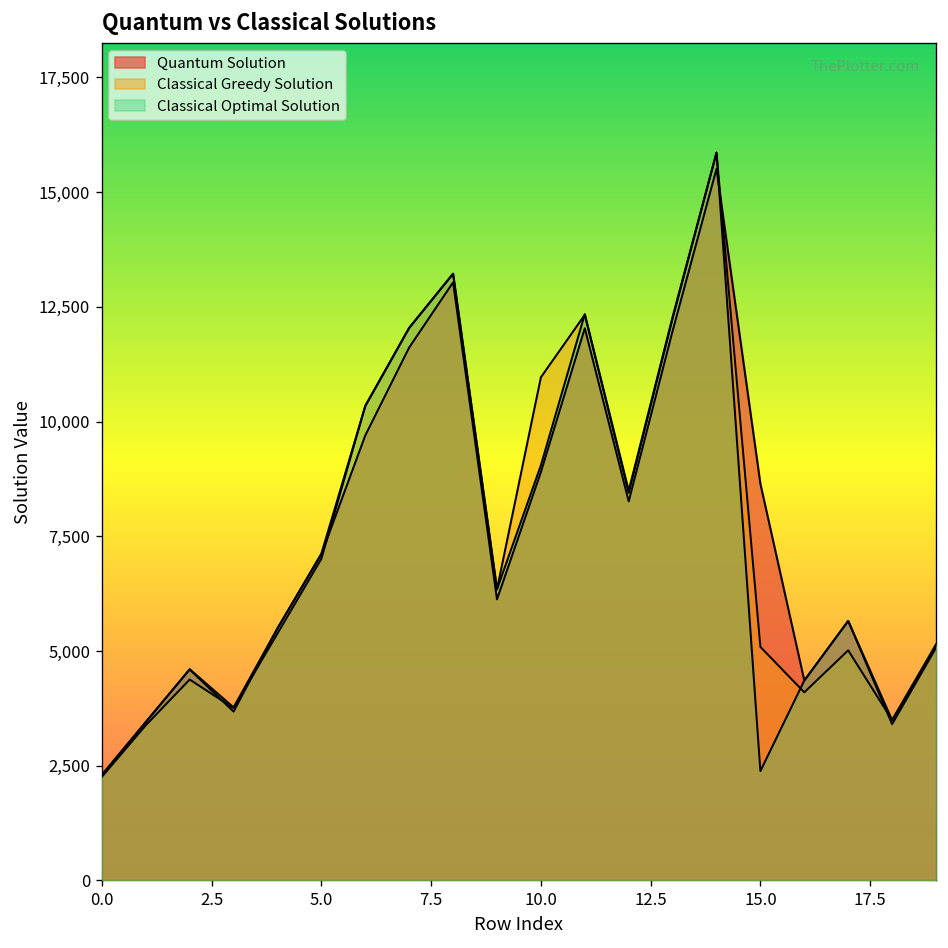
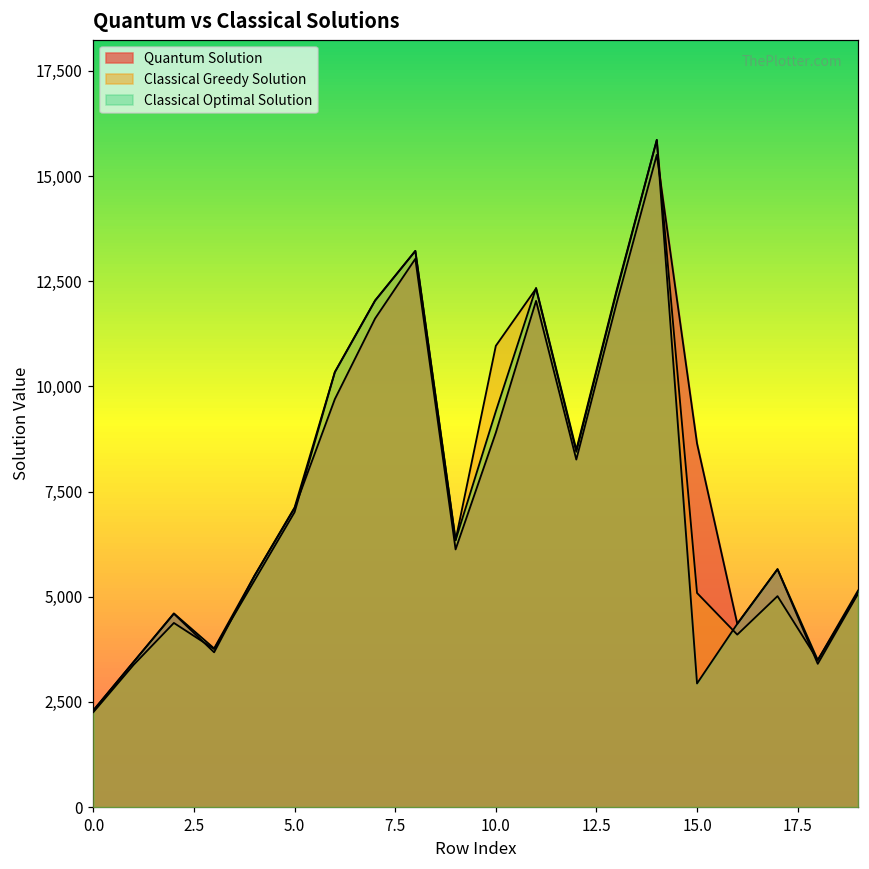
Classical Optimal Solution, 10.0: 9,000 -> 9,400
Classical Optimal Solution, 15.0: 2,400 -> 2,900
